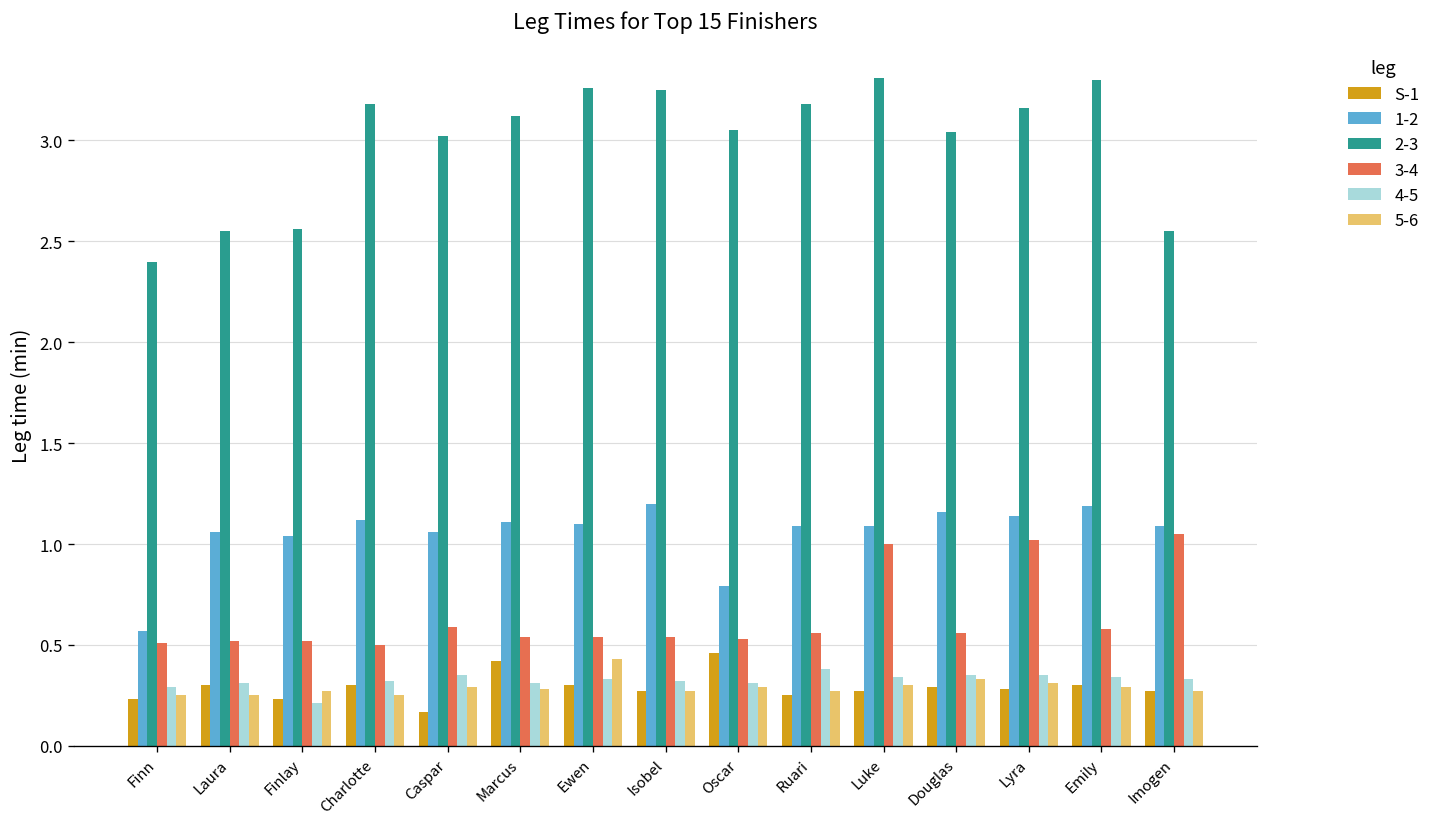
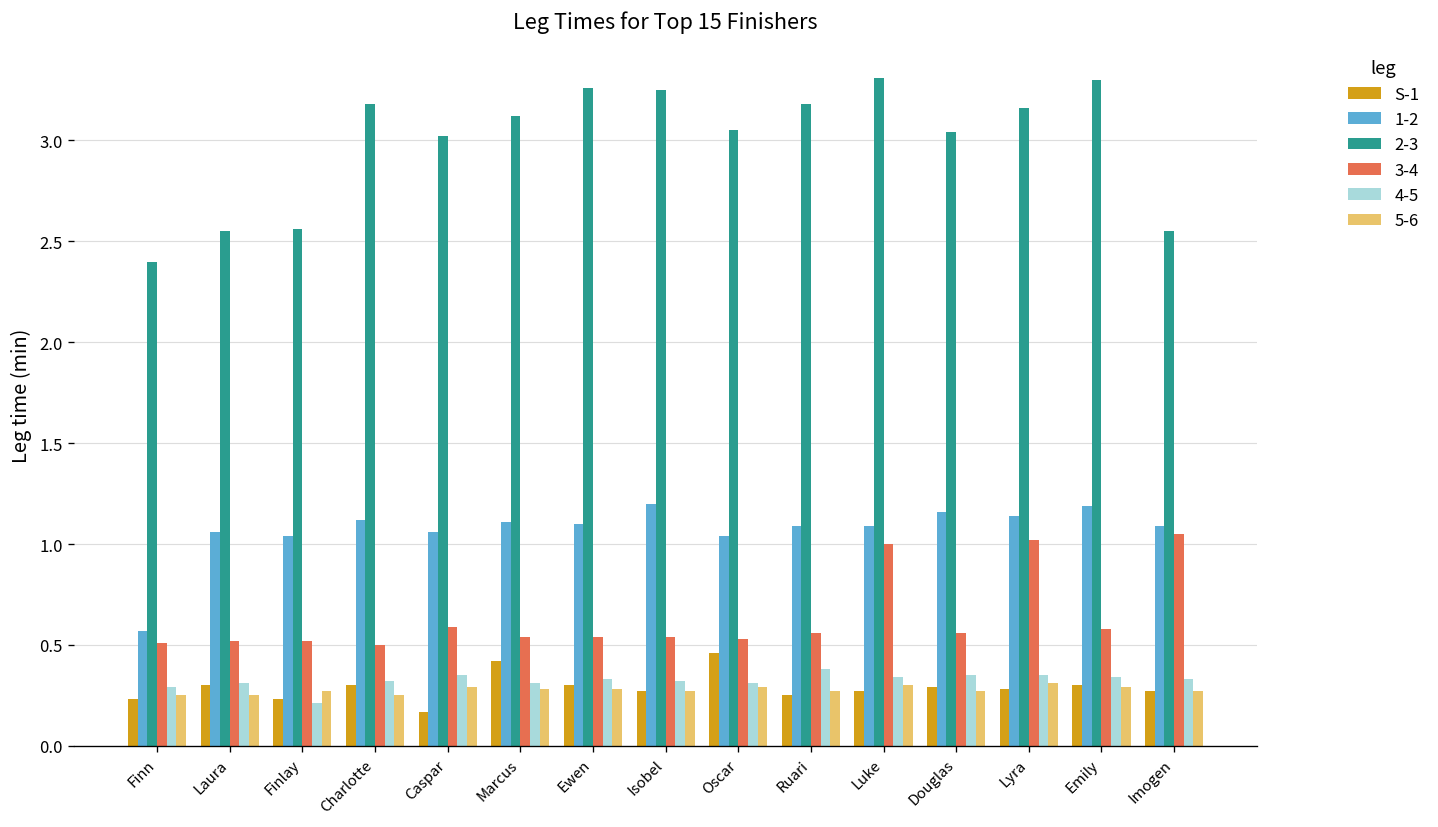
5-6, Ewen: 0.43 -> 0.28
1-2, Oscar: 0.79 -> 1.04
5-6, Douglas: 0.33 -> 0.27
